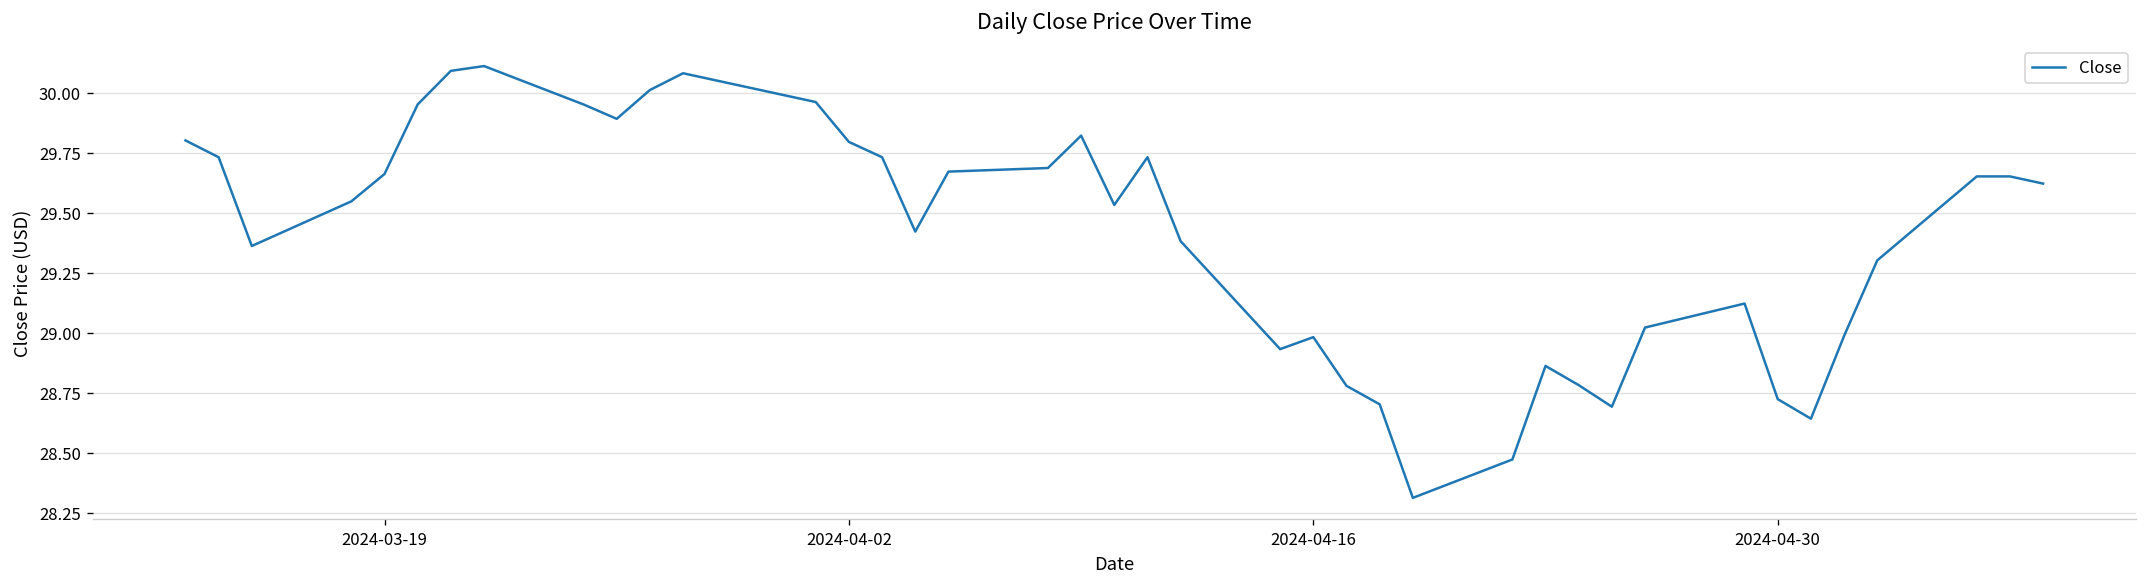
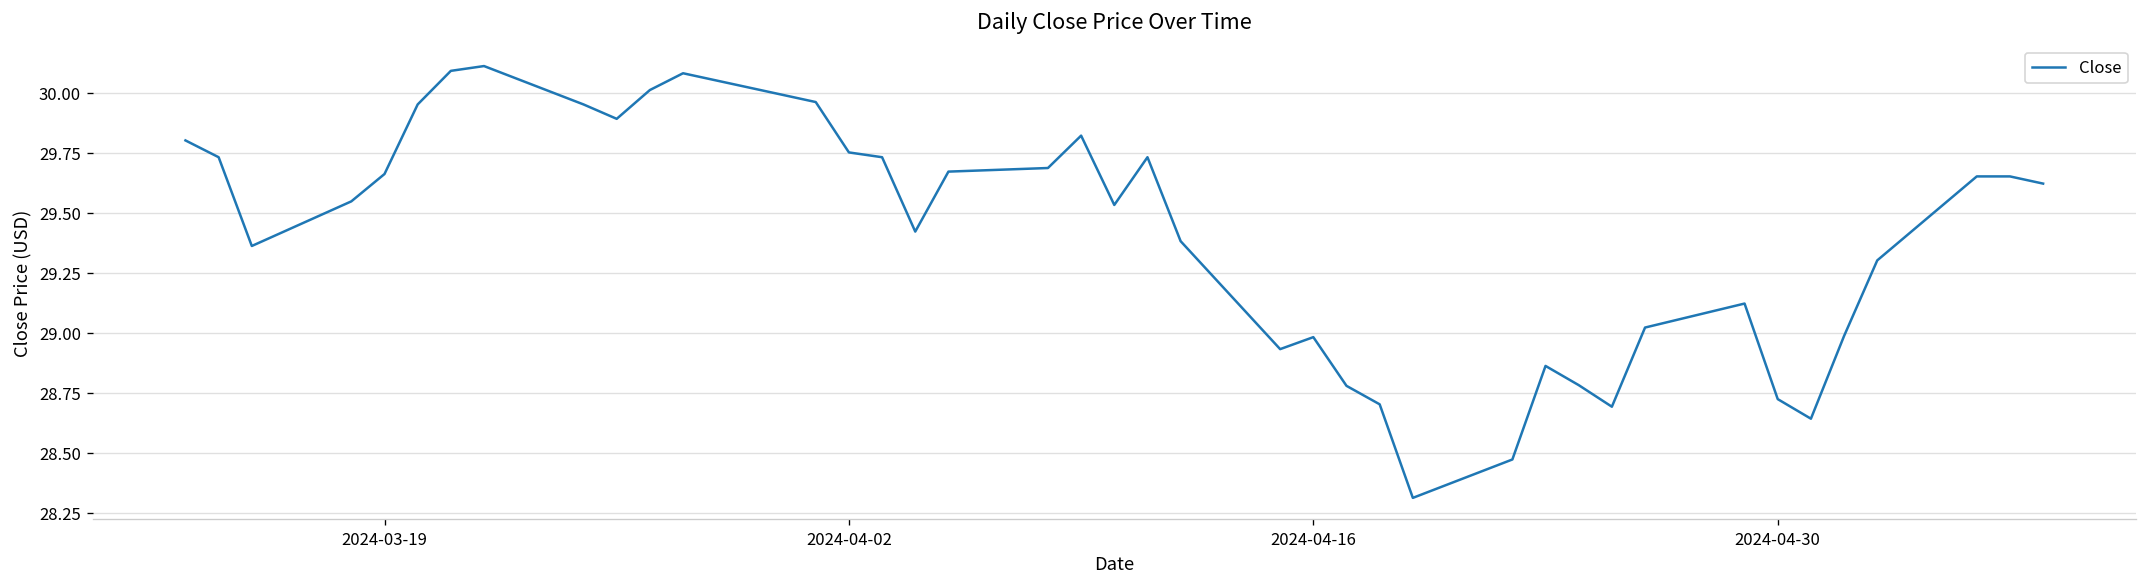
2024-04-02: 29.79 -> 29.75
